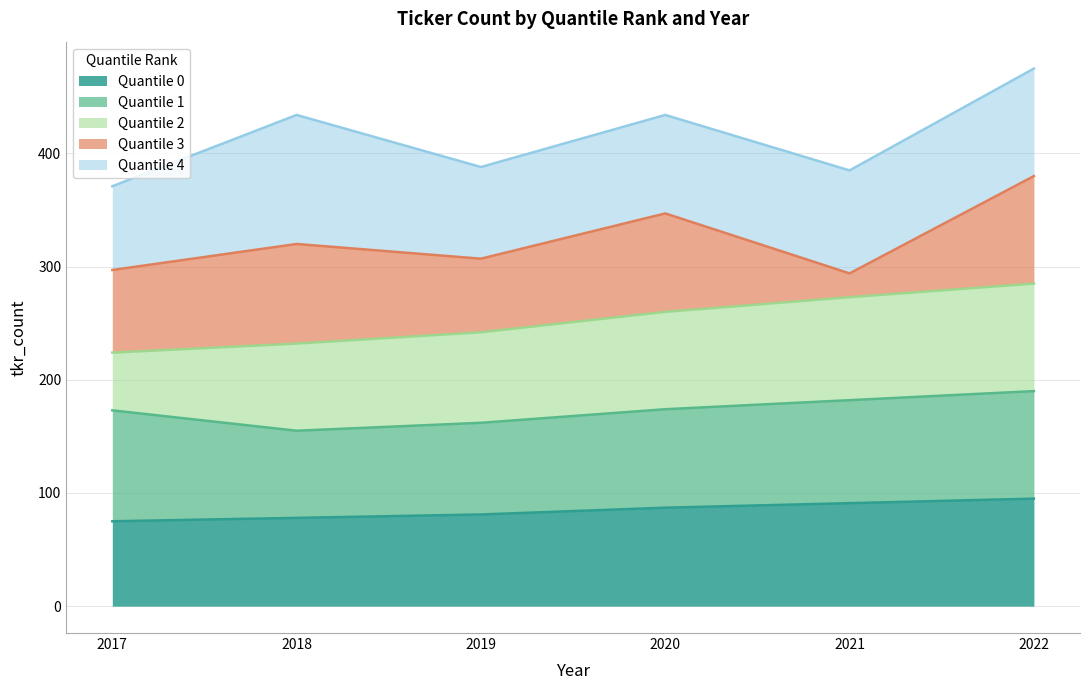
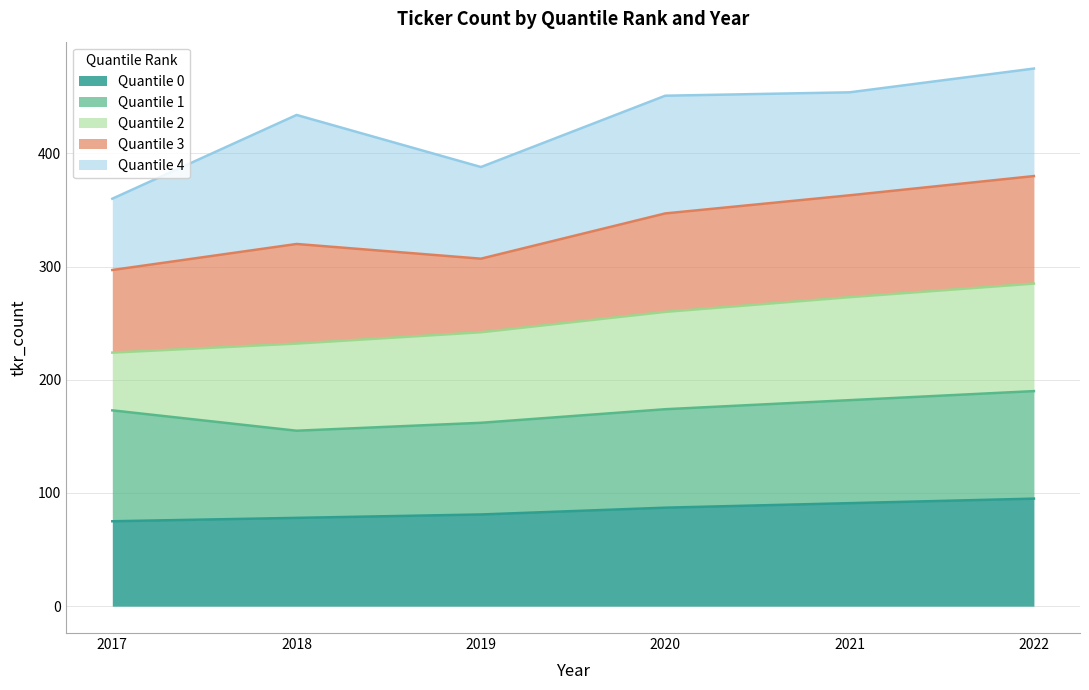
Quantile 4, 2017: 74 -> 63
Quantile 4, 2020: 87 -> 104
Quantile 3, 2021: 21 -> 90
